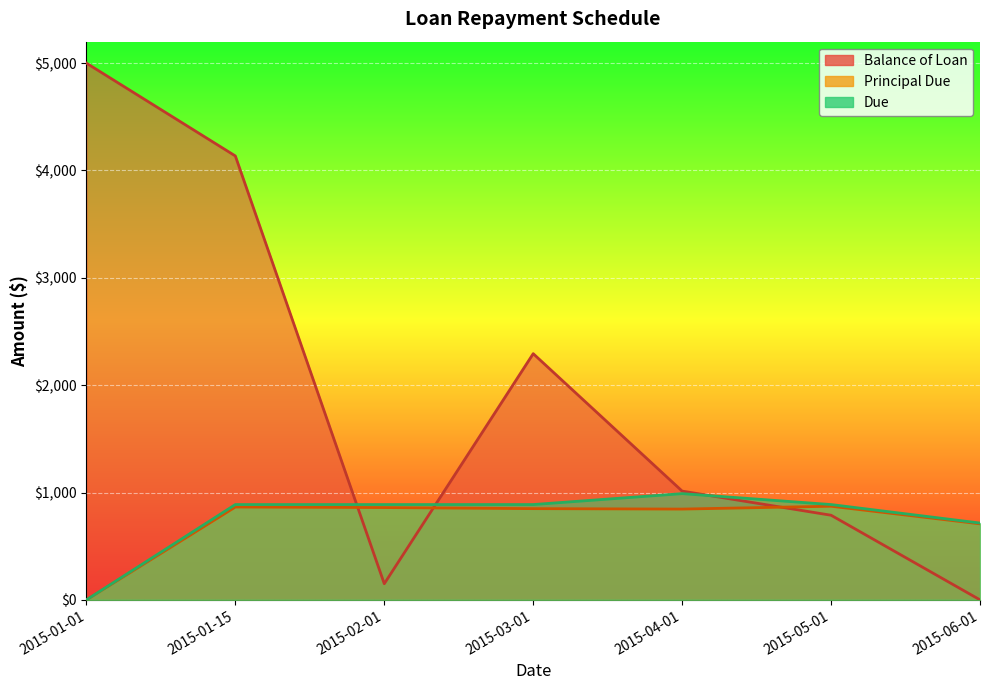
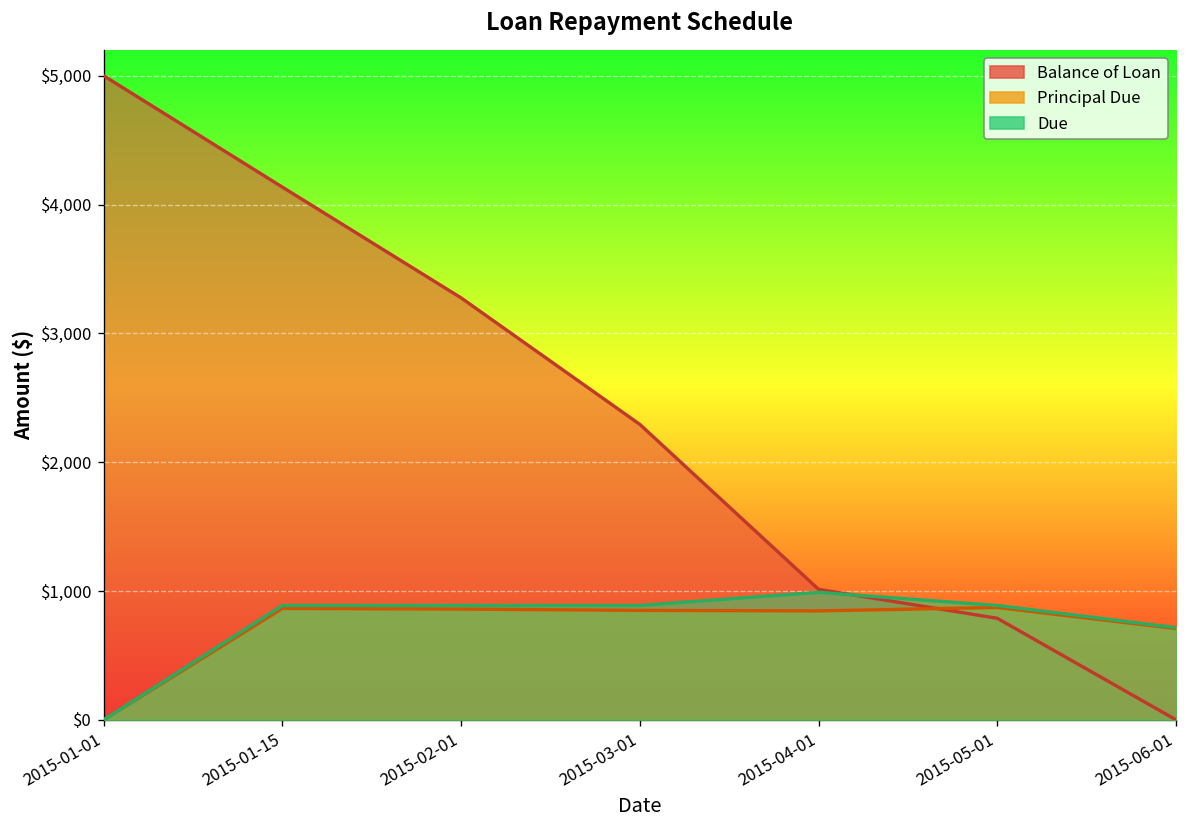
Balance of Loan, 2015-02-01: $150 -> $3,280
